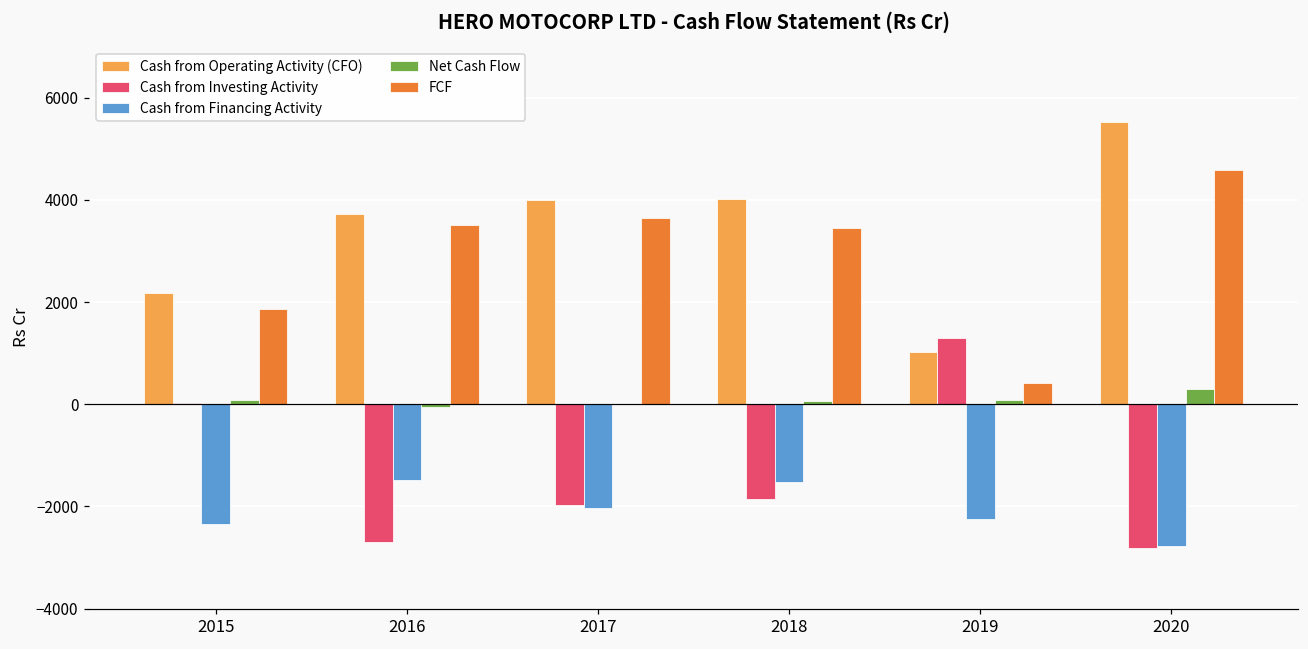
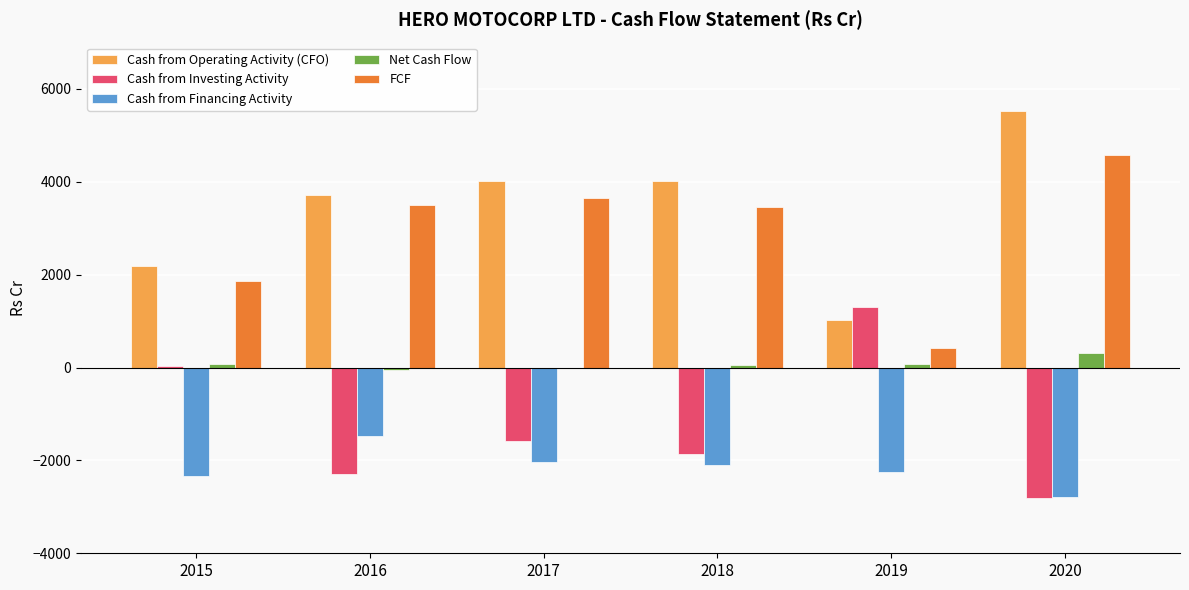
Cash from Investing Activity, 2016: -2700 -> -2300
Cash from Investing Activity, 2017: -2000 -> -1600
Cash from Financing Activity, 2018: -1500 -> -2100
